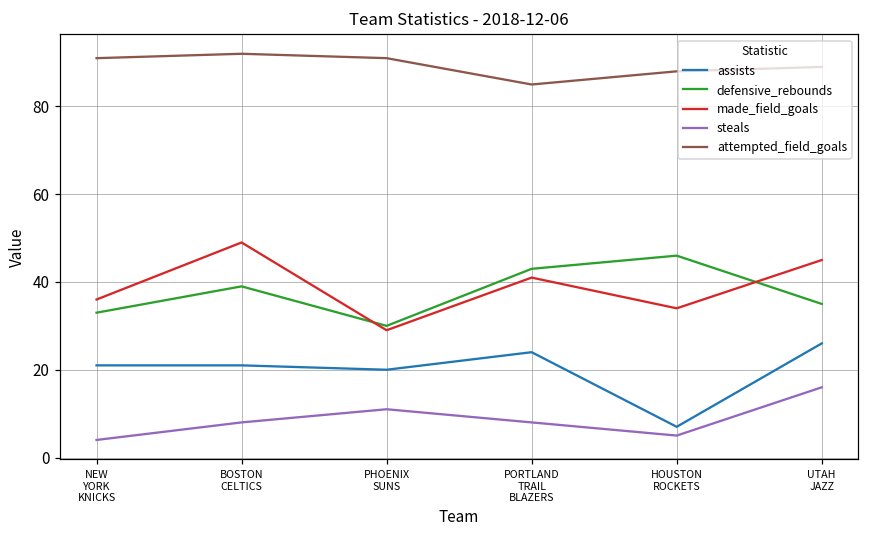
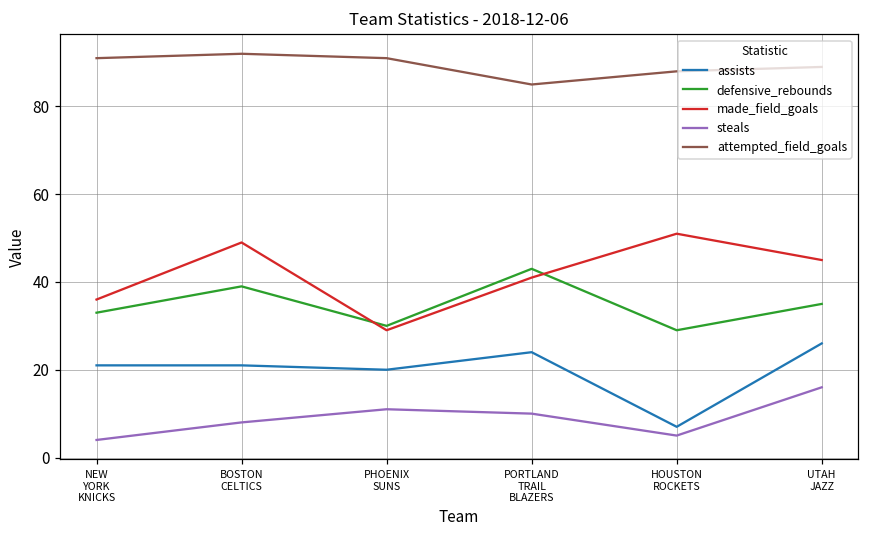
steals, PORTLAND TRAIL BLAZERS: 8 -> 10
defensive_rebounds, HOUSTON ROCKETS: 46 -> 29
made_field_goals, HOUSTON ROCKETS: 34 -> 51
